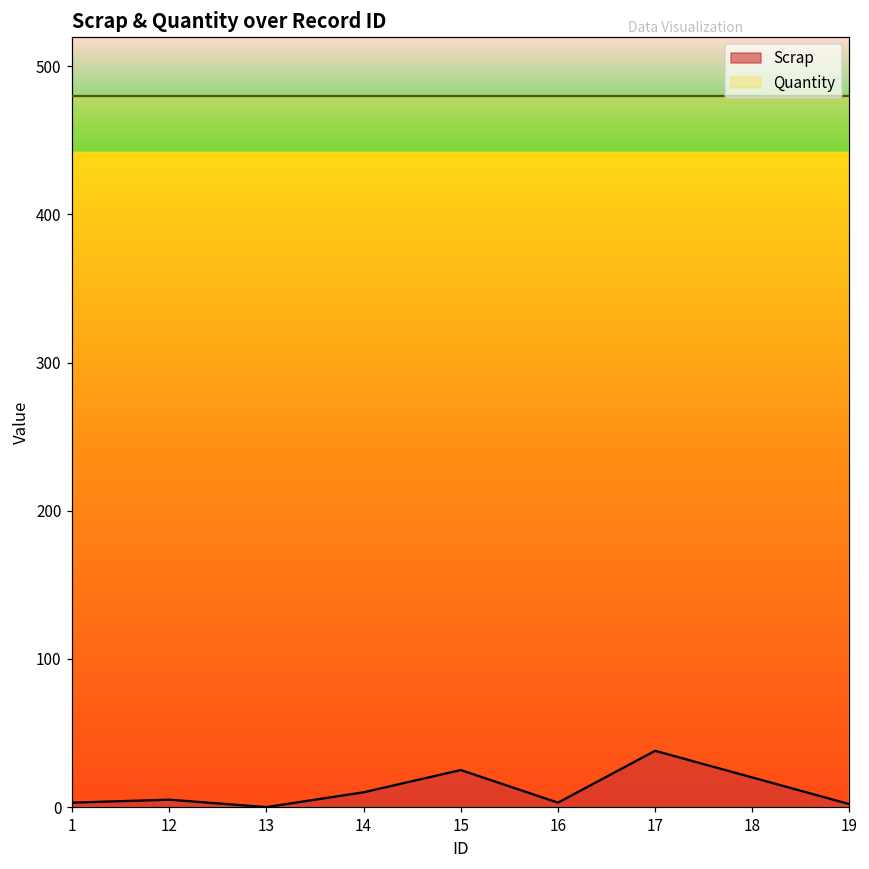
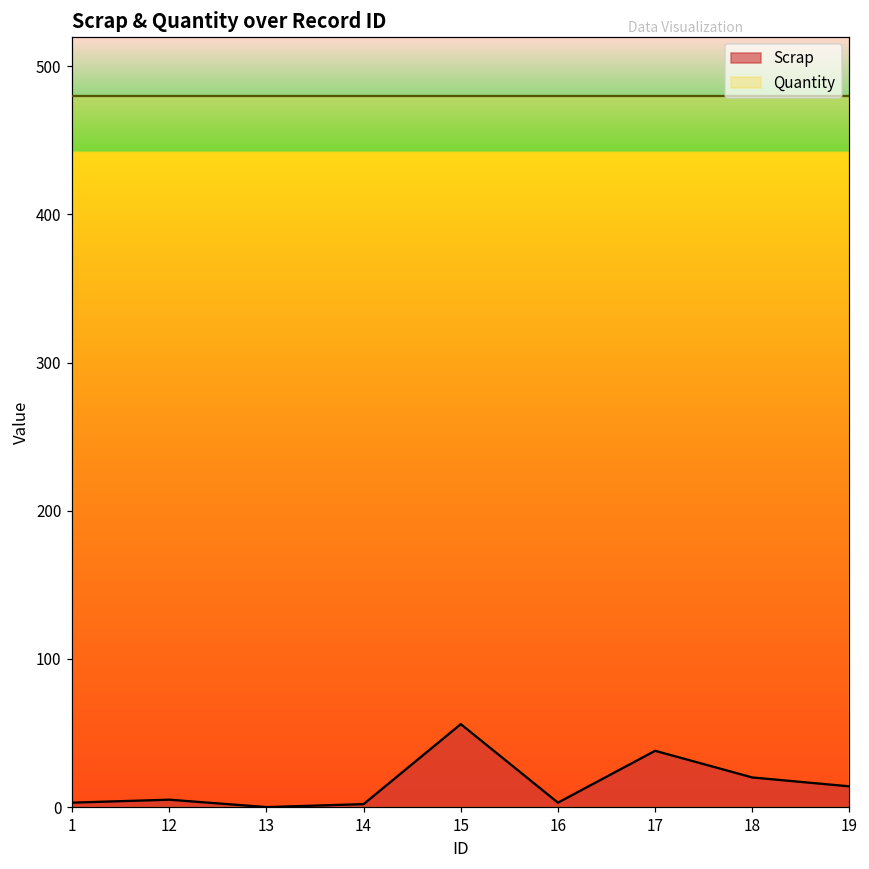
Scrap, 14: 10 -> 2
Scrap, 15: 25 -> 56
Scrap, 19: 2 -> 14
